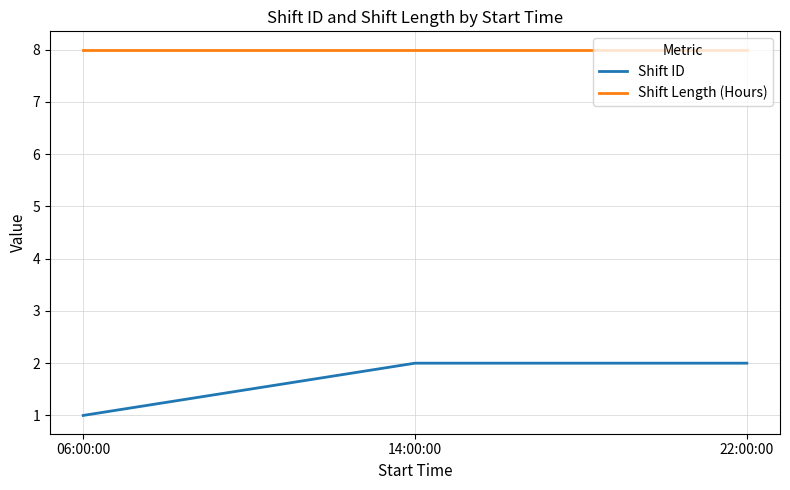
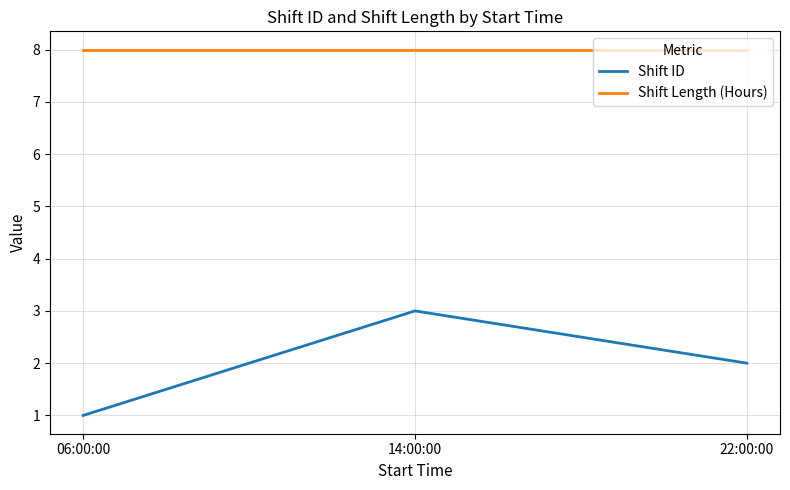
Shift ID, 14:00:00: 2 -> 3
